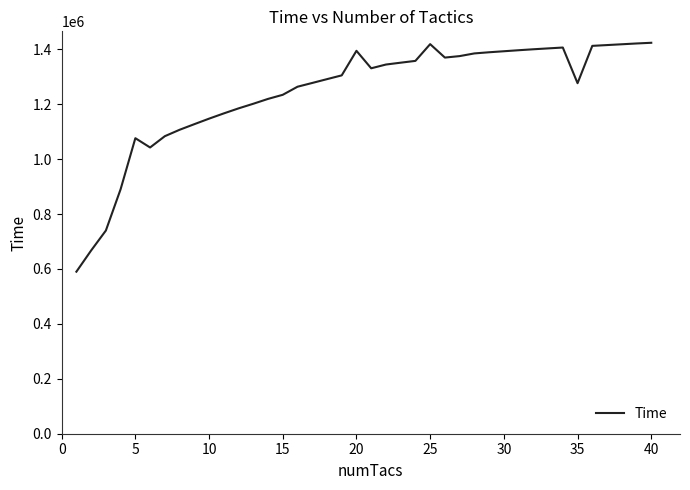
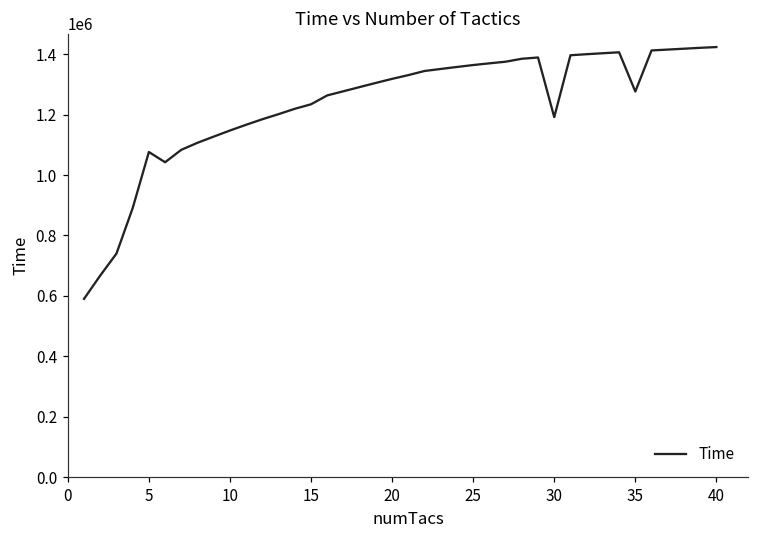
20: 1390000 -> 1320000
25: 1420000 -> 1360000
30: 1390000 -> 1190000
